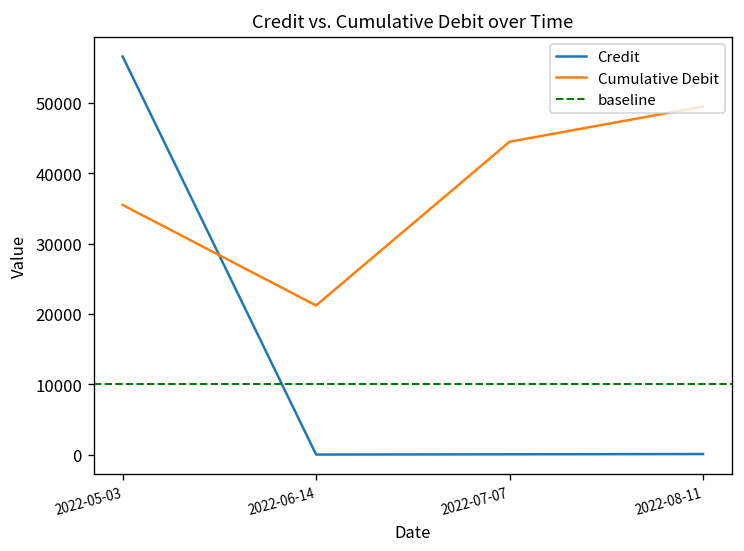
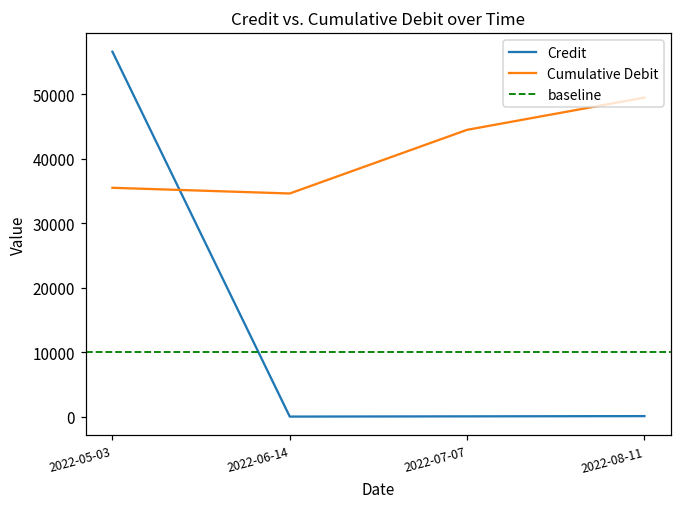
Cumulative Debit, 2022-06-14: 21000 -> 35000
